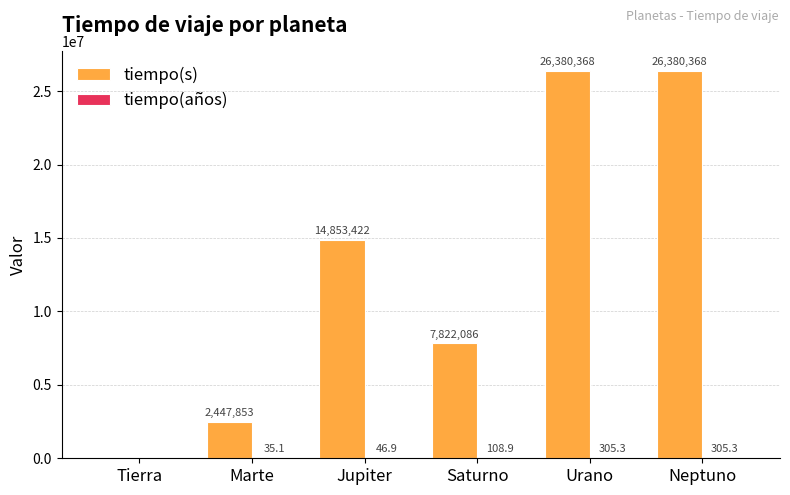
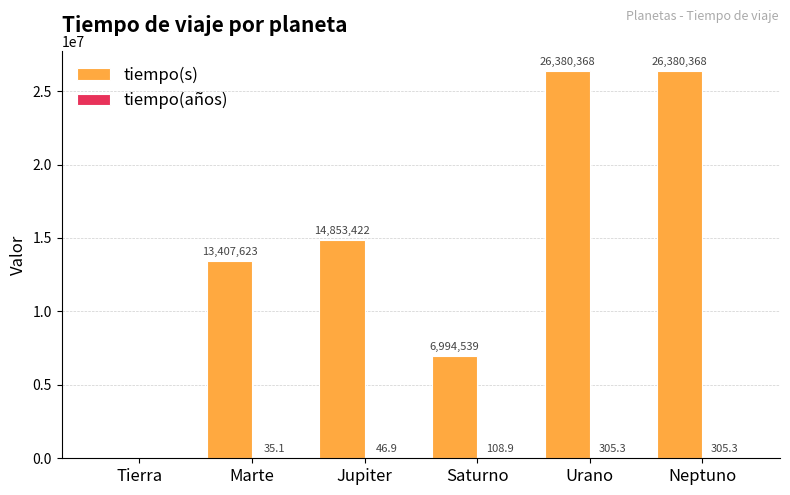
tiempo(s), Marte: 2,447,853 -> 13,407,623
tiempo(s), Saturno: 7,822,086 -> 6,994,539
